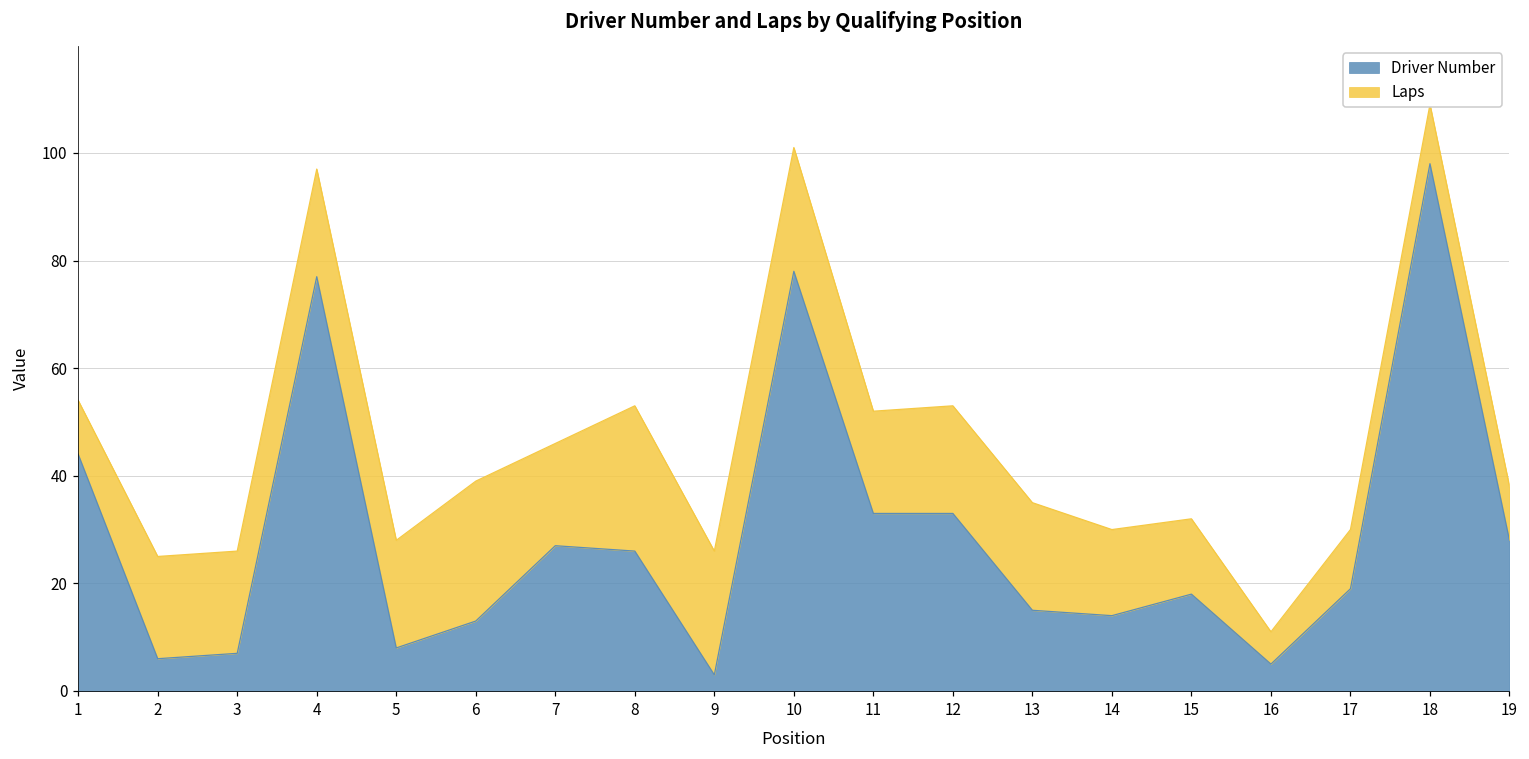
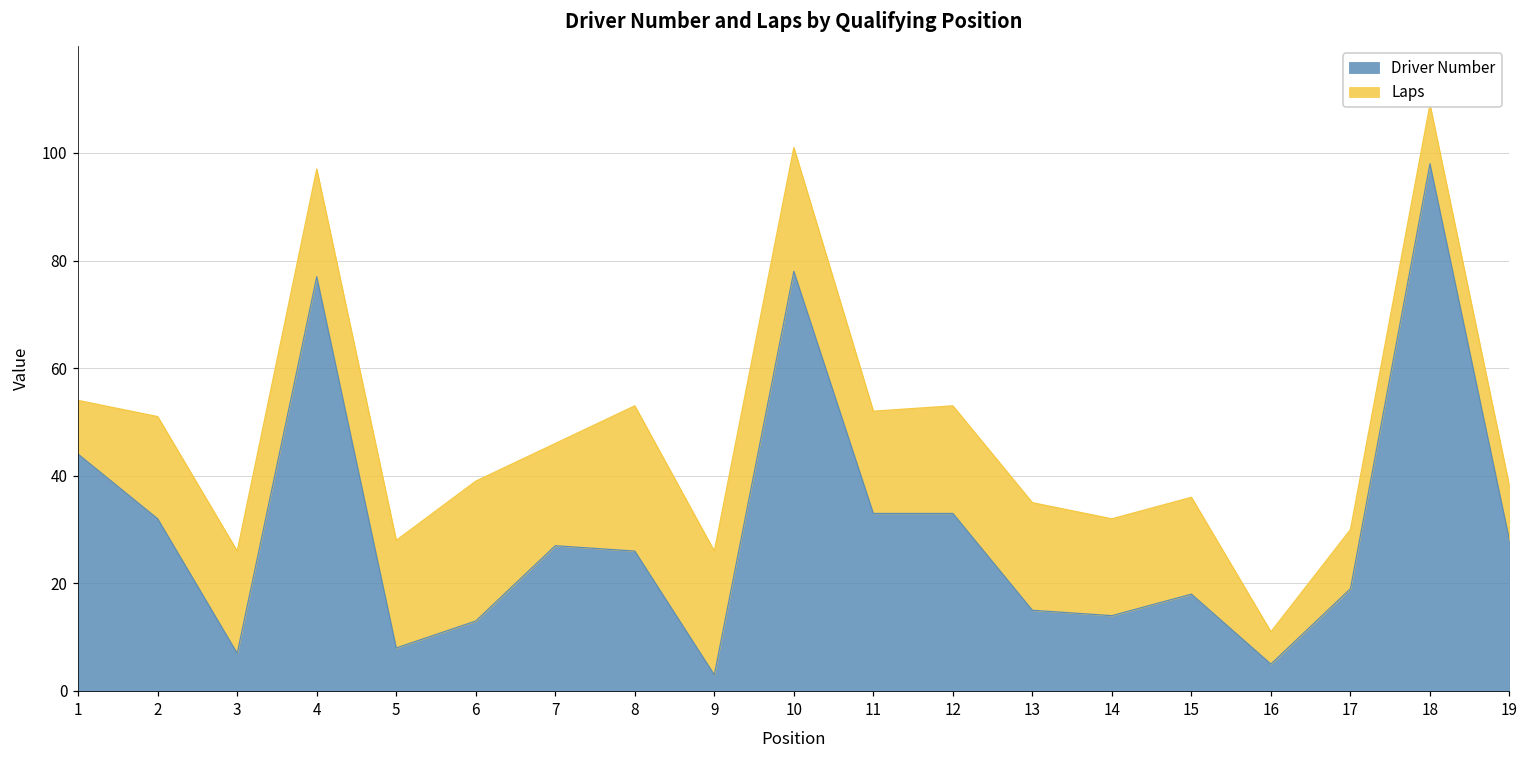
Driver Number, 2: 6 -> 32
Laps, 14: 16 -> 18
Laps, 15: 14 -> 18
